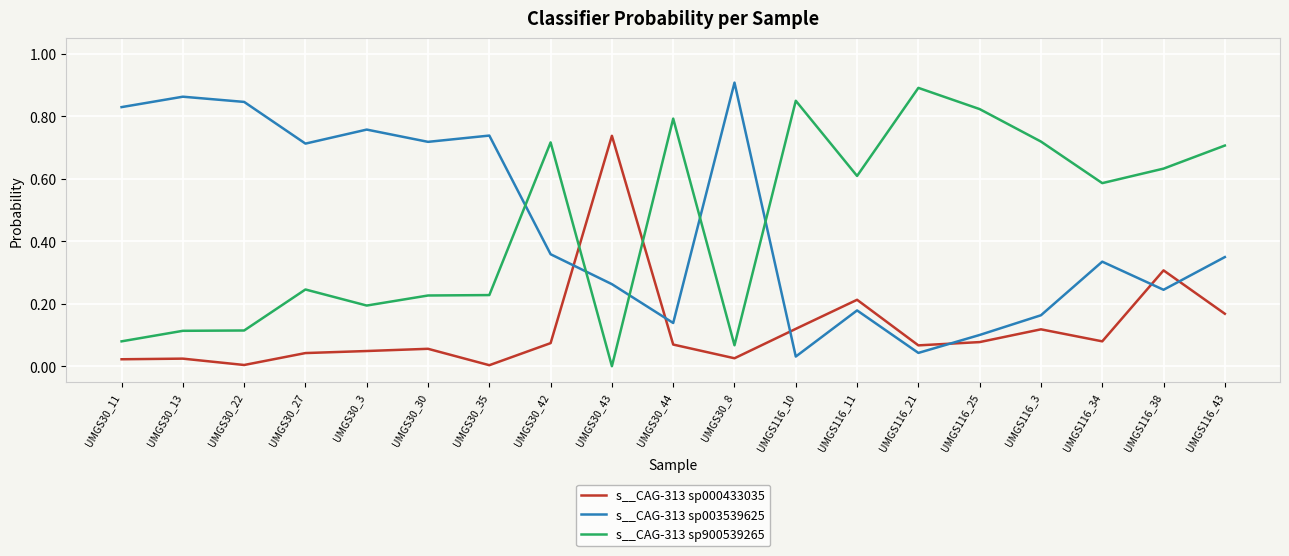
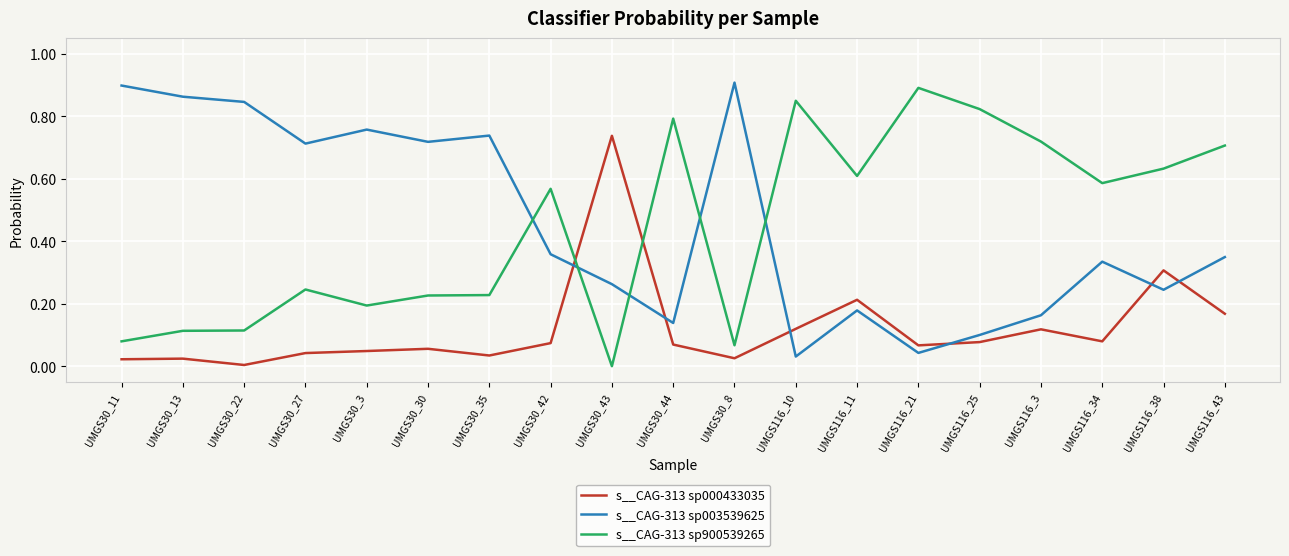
s__CAG-313 sp003539625, UMGS30_11: 0.83 -> 0.90
s__CAG-313 sp000433035, UMGS30_35: 0.00 -> 0.03
s__CAG-313 sp900539265, UMGS30_42: 0.72 -> 0.57
